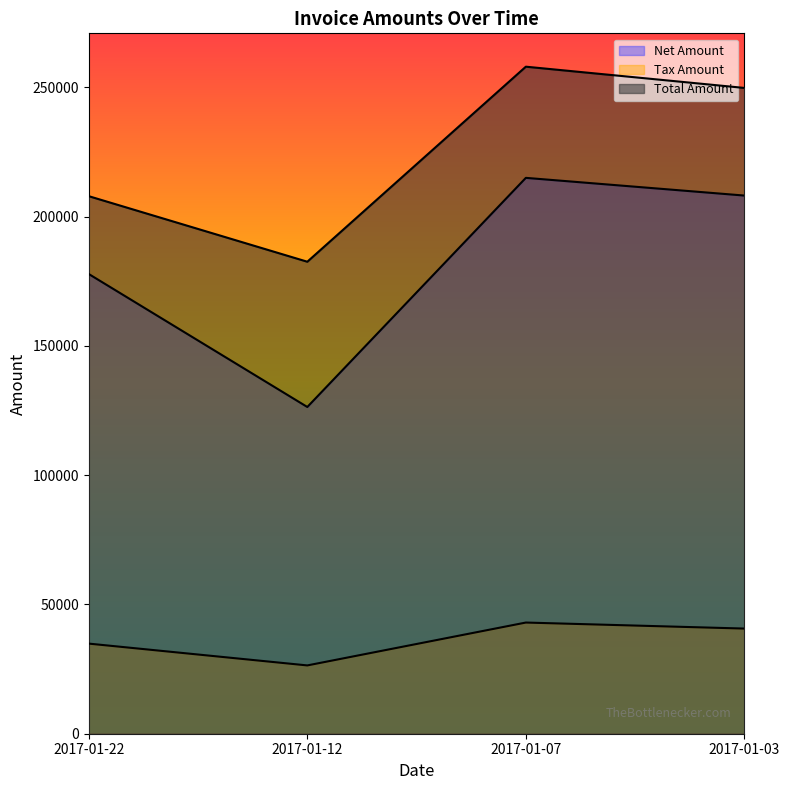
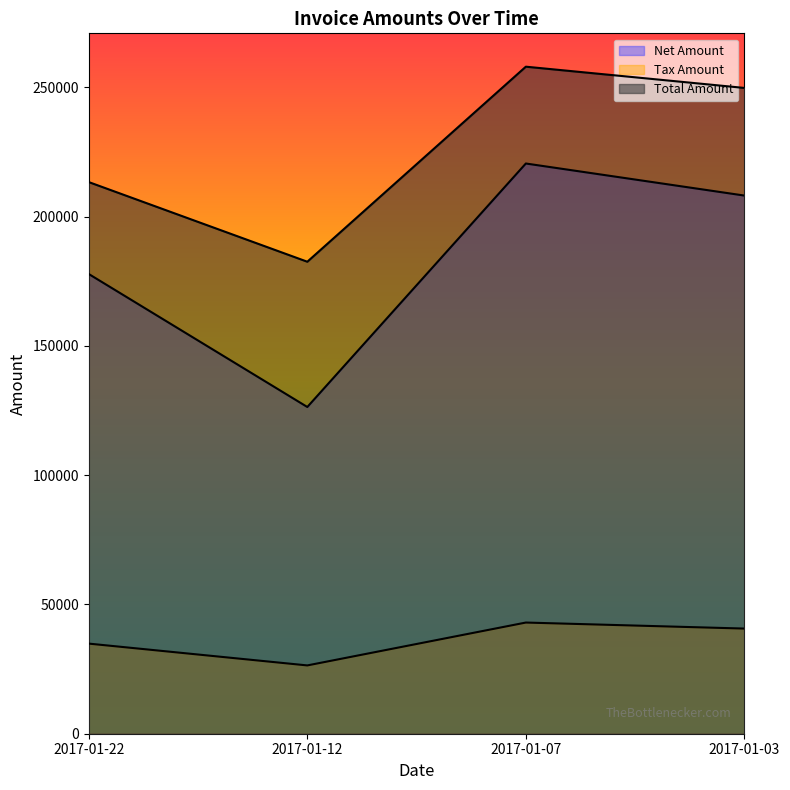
Total Amount, 2017-01-22: 208000 -> 213000
Net Amount, 2017-01-07: 215000 -> 221000
